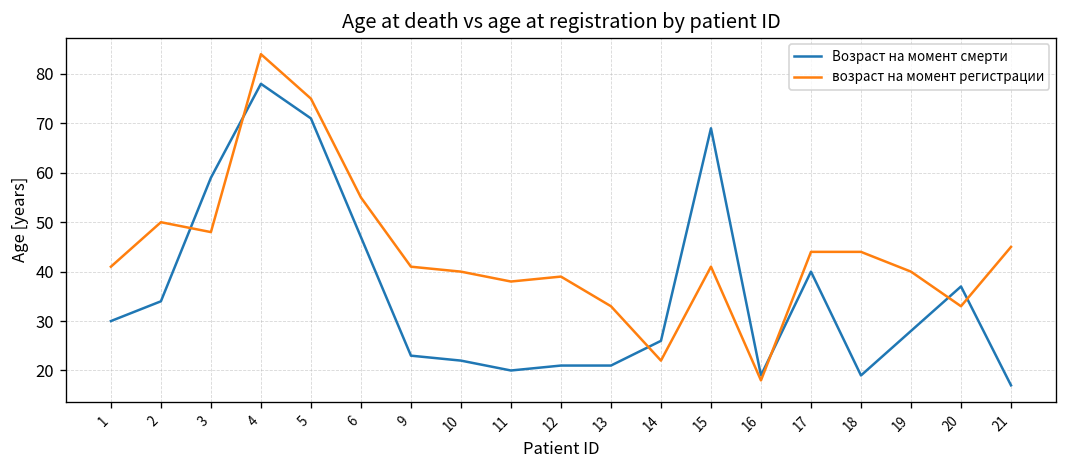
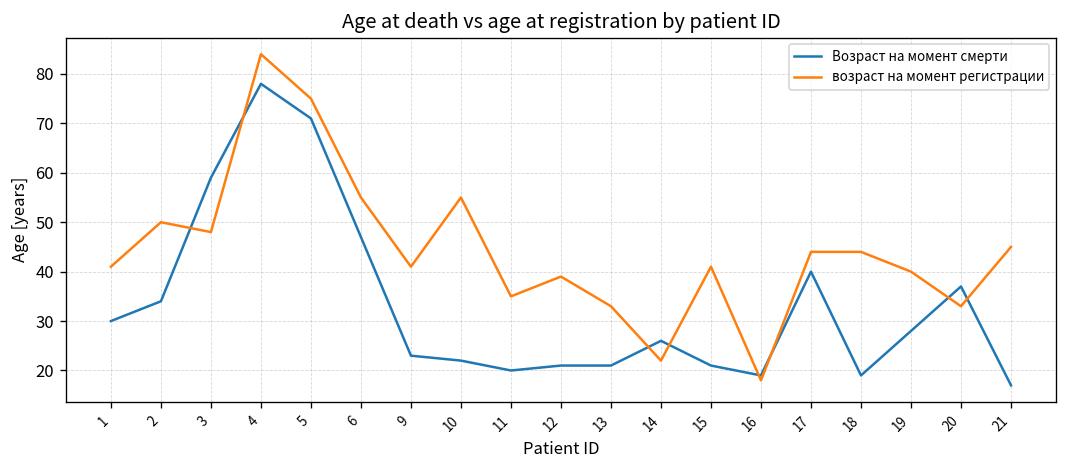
возраст на момент регистрации, 10: 40 -> 55
возраст на момент регистрации, 11: 38 -> 35
Возраст на момент смерти, 15: 69 -> 21
